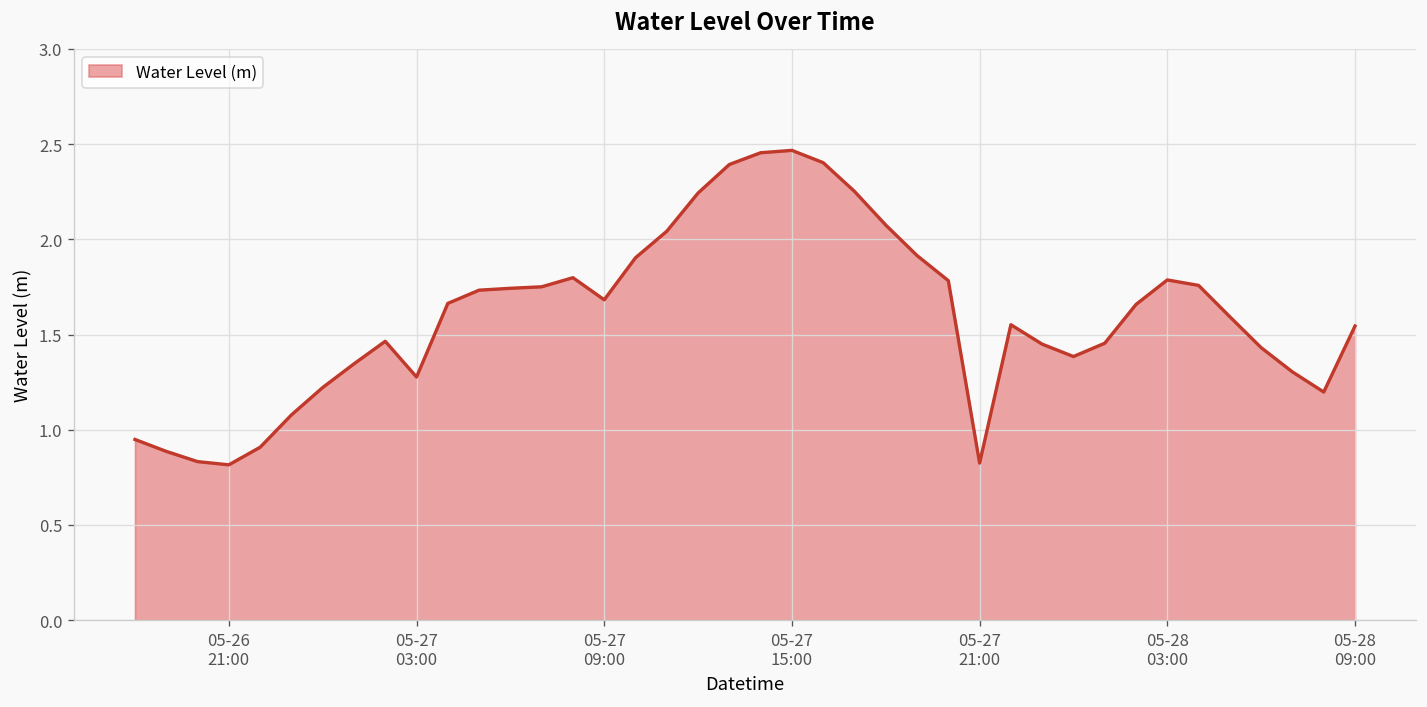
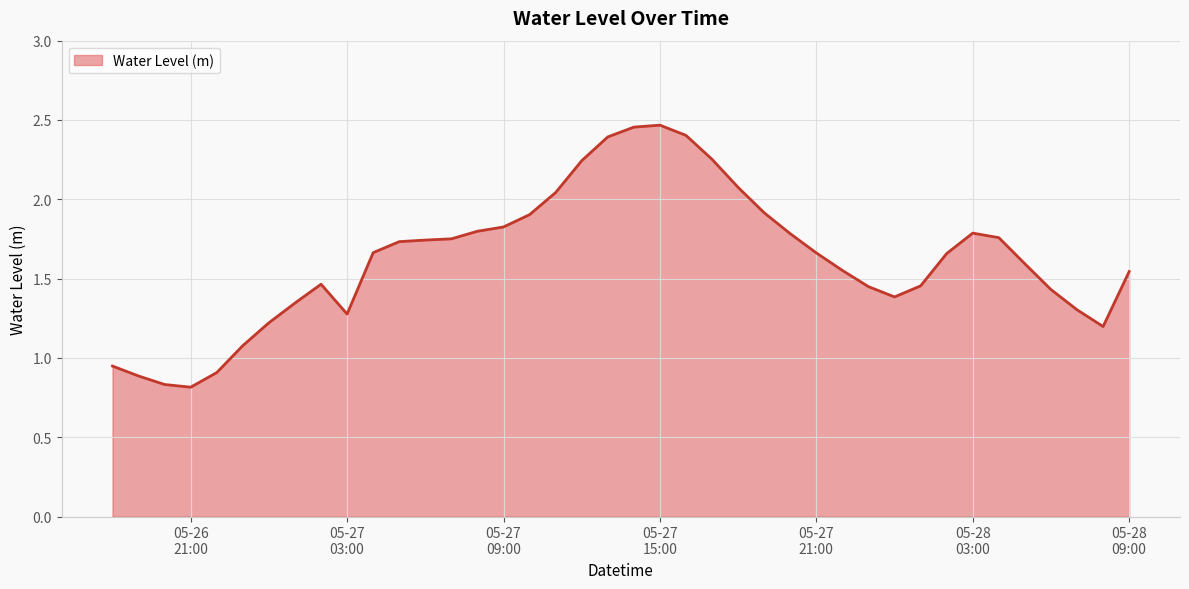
05-27 09:00: 1.68 -> 1.83
05-27 21:00: 0.82 -> 1.66
